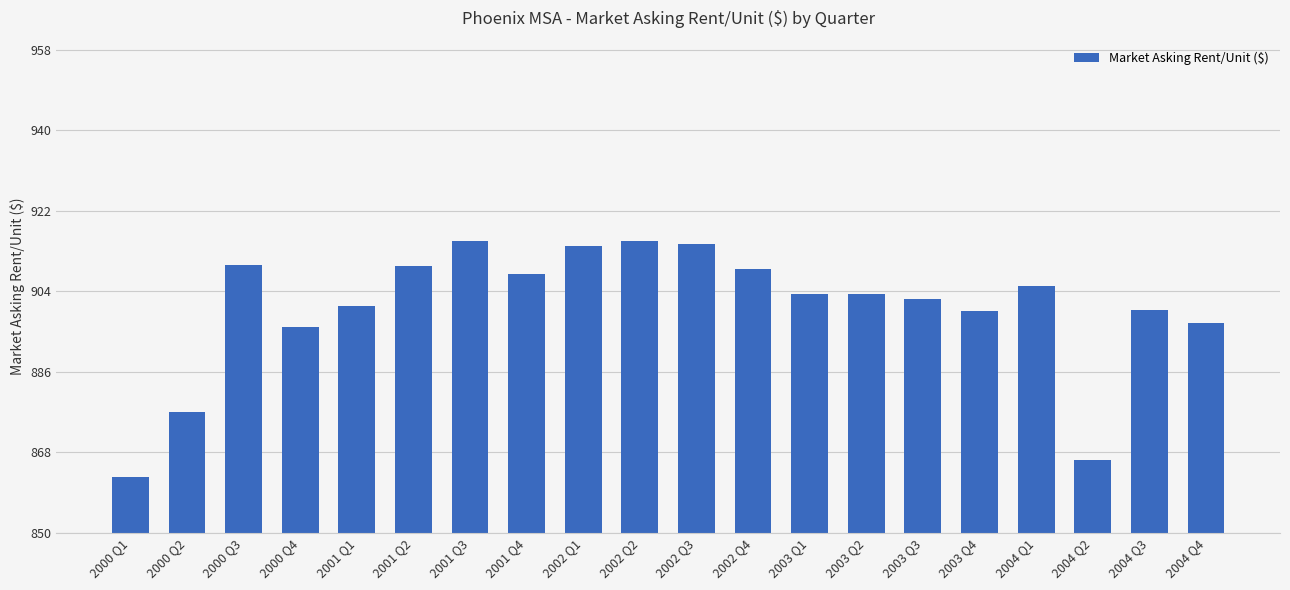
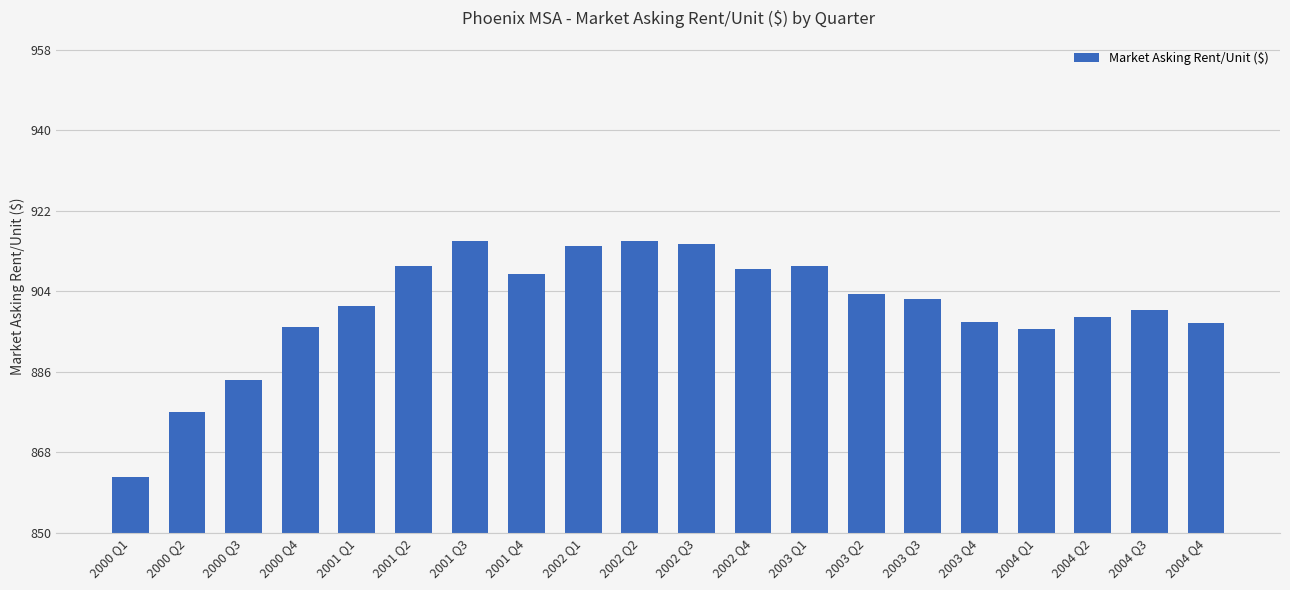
2000 Q3: 910 -> 884
2003 Q1: 903 -> 910
2003 Q4: 900 -> 897
2004 Q1: 905 -> 895
2004 Q2: 866 -> 898
